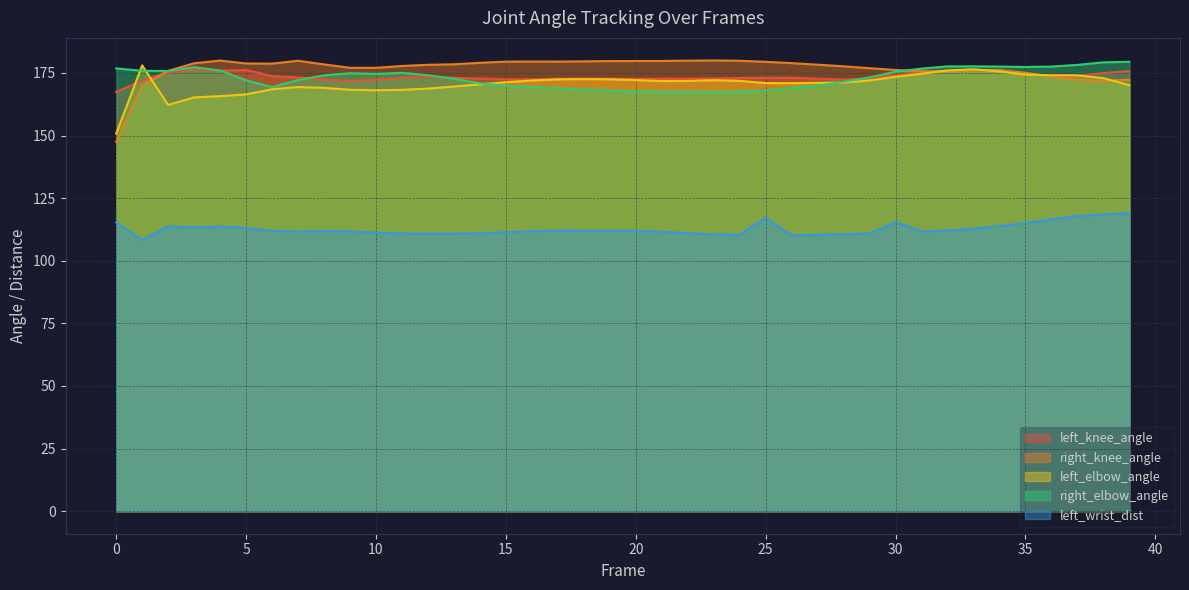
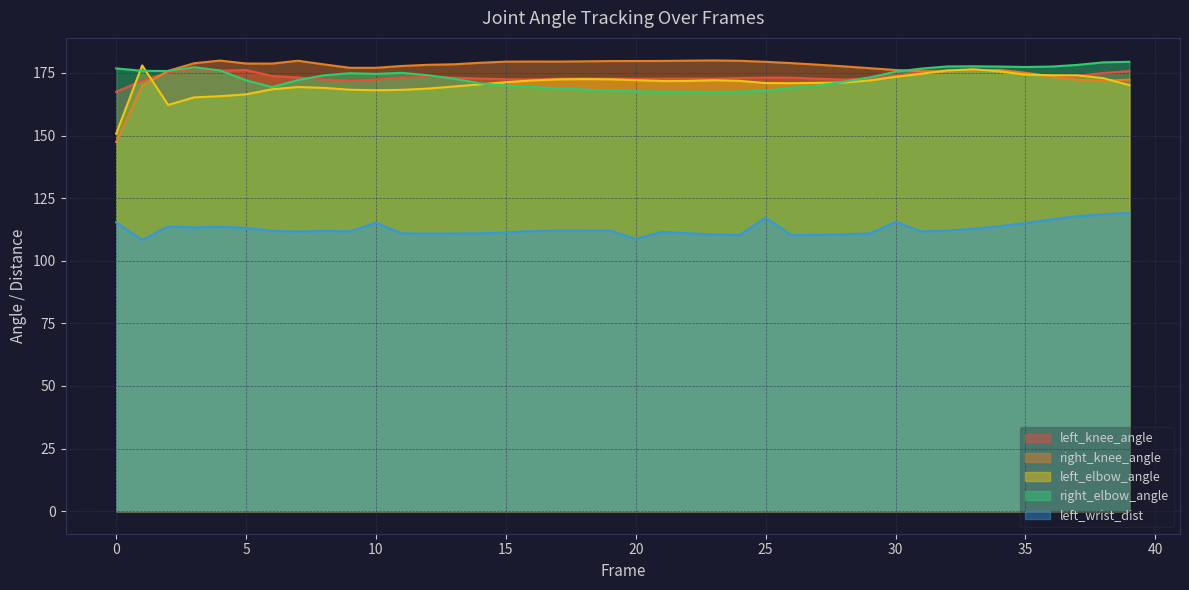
left_wrist_dist, 10: 111 -> 115
left_wrist_dist, 20: 112 -> 109
